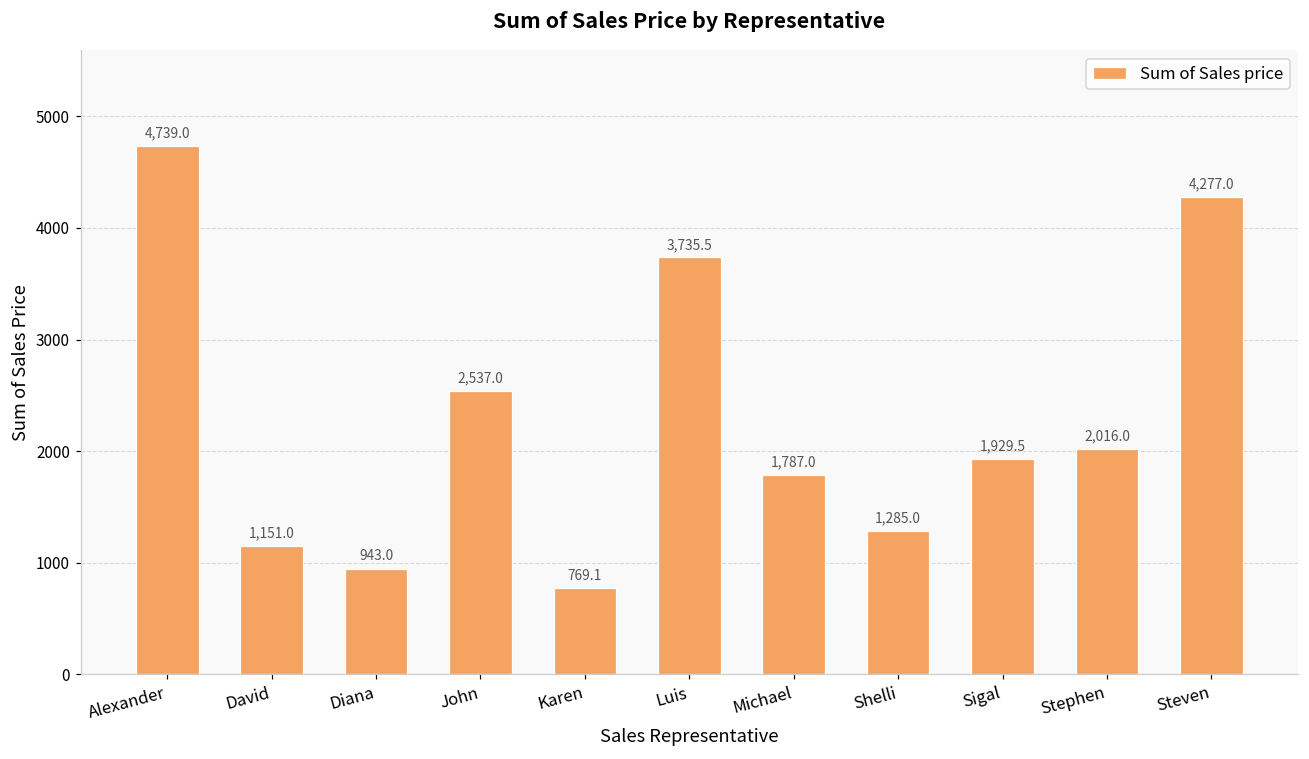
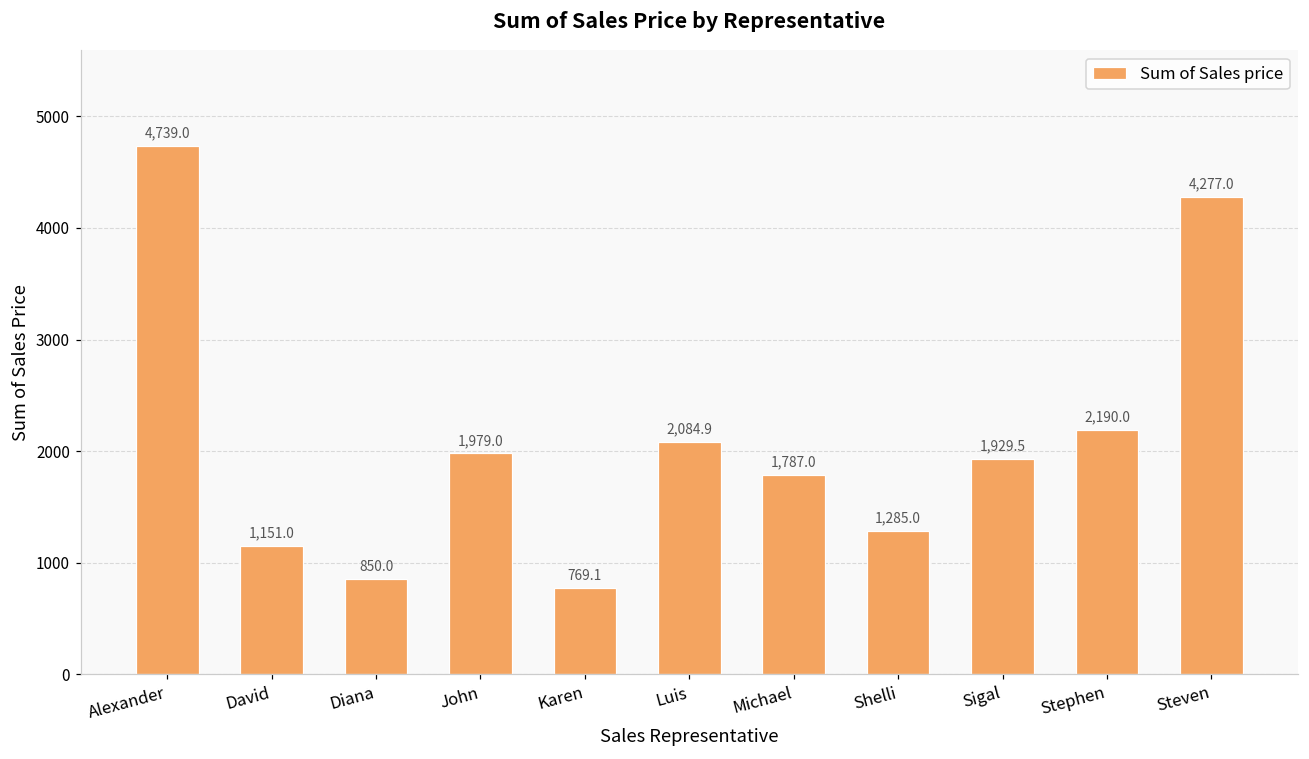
Diana: 943.0 -> 850.0
John: 2,537.0 -> 1,979.0
Luis: 3,735.5 -> 2,084.9
Stephen: 2,016.0 -> 2,190.0
